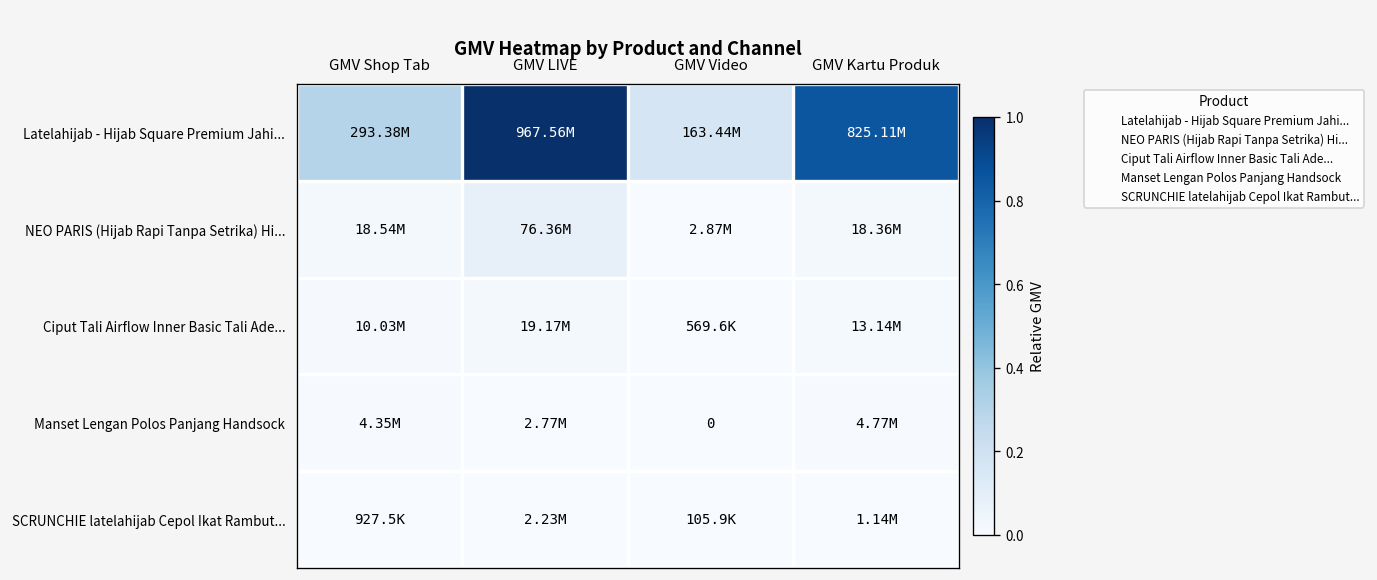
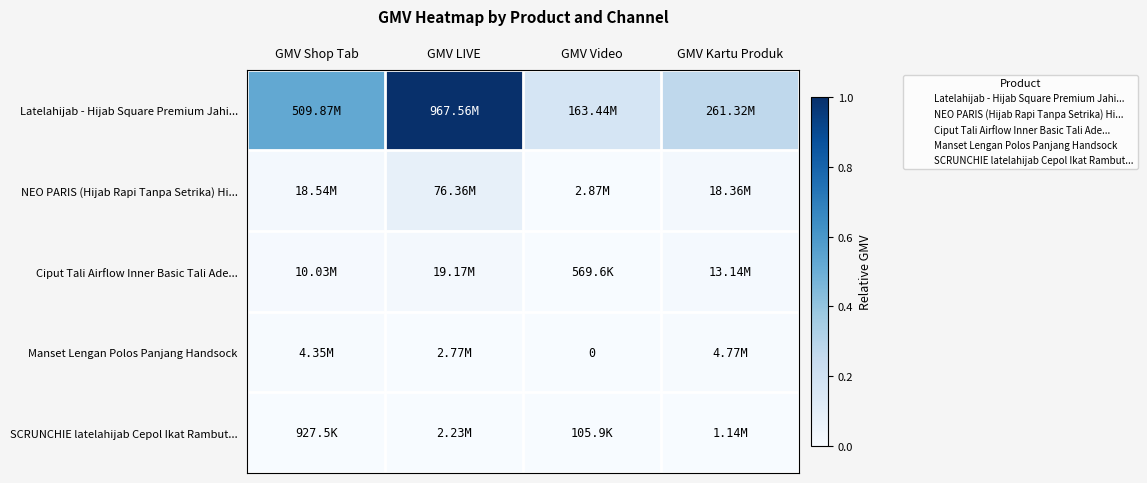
Latelahijab - Hijab Square Premium Jahi..., GMV Shop Tab: 293.38M -> 509.87M
Latelahijab - Hijab Square Premium Jahi..., GMV Kartu Produk: 825.11M -> 261.32M
